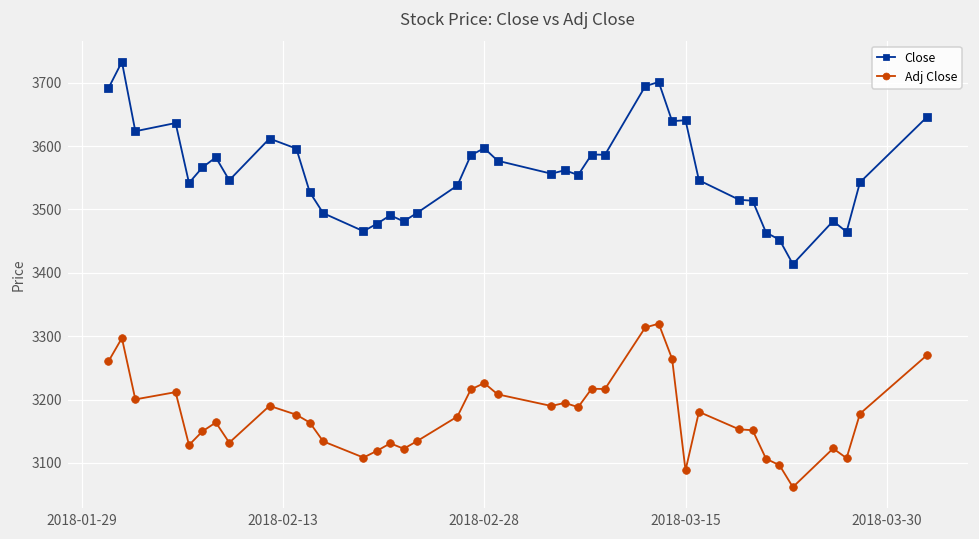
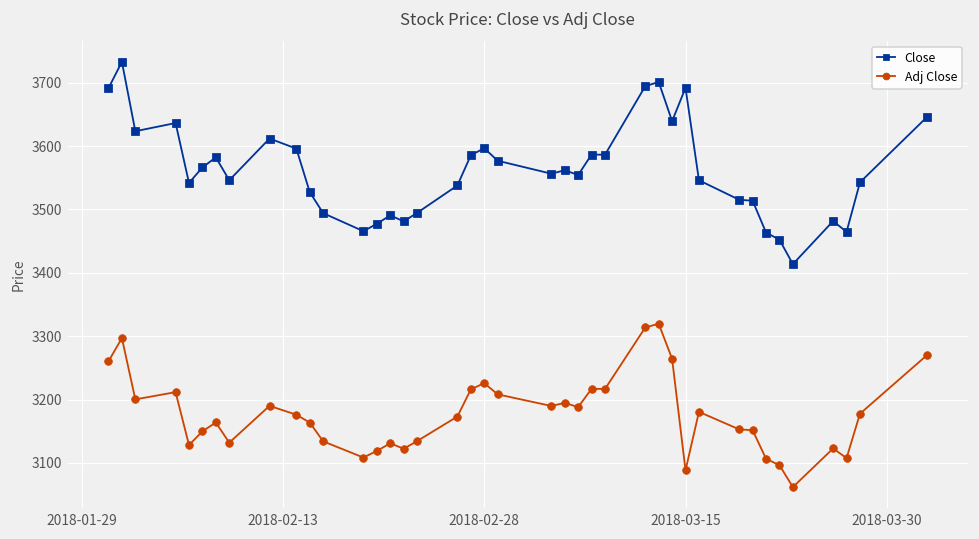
Close, 2018-03-15: 3640 -> 3690
